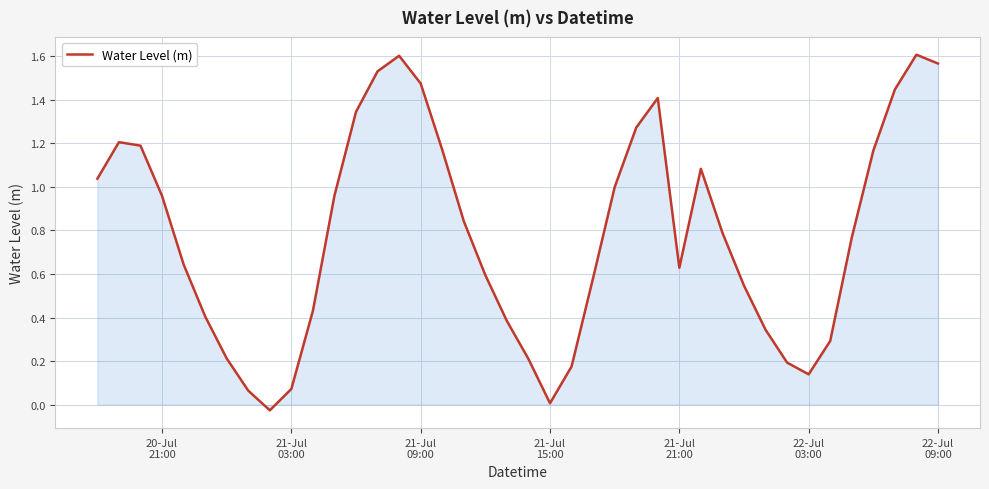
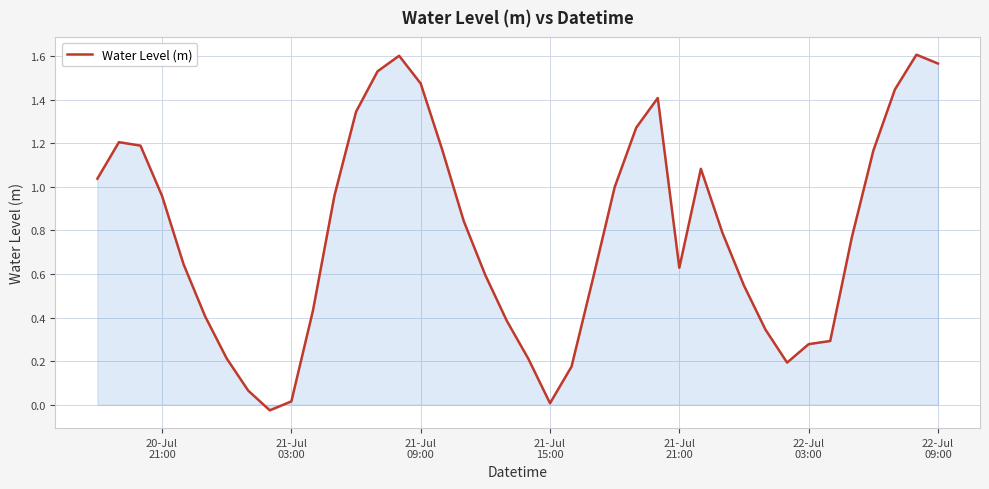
Water Level (m), 21-Jul 03:00: 0.07 -> 0.02
Water Level (m), 22-Jul 03:00: 0.14 -> 0.28
